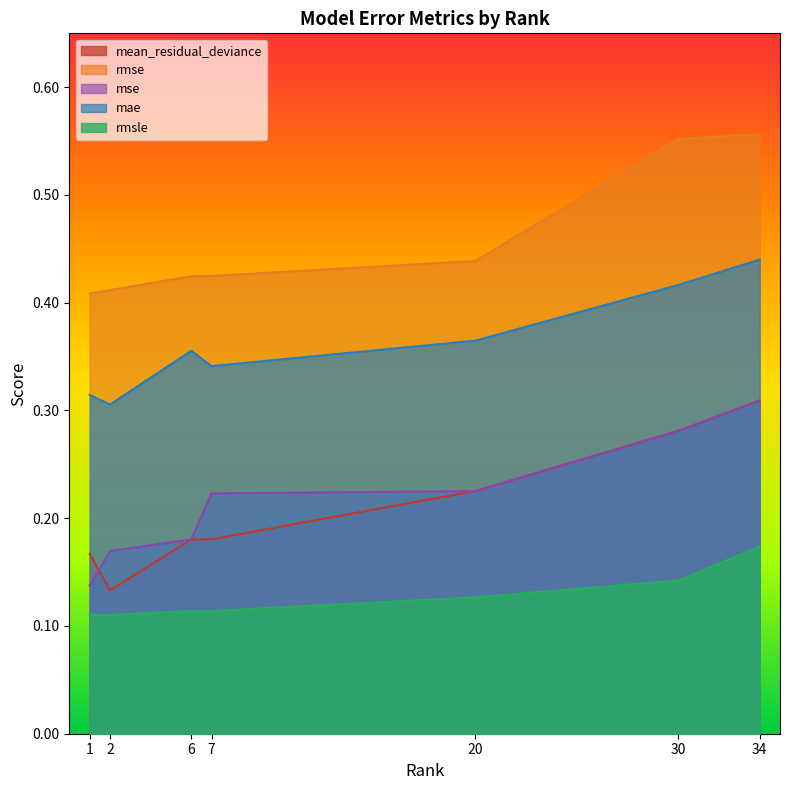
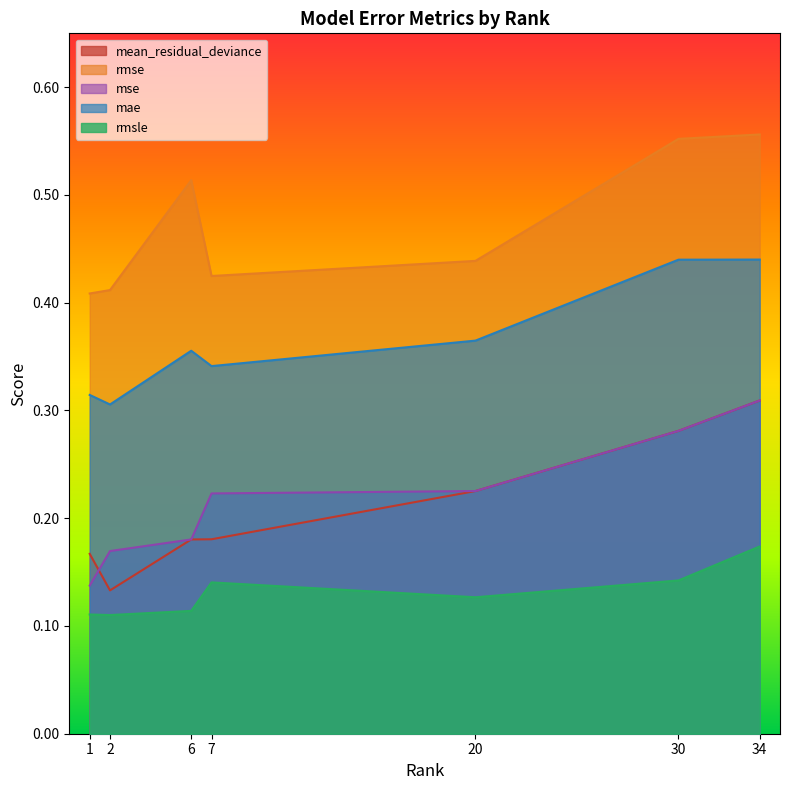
rmse, 6: 0.425 -> 0.514
rmsle, 7: 0.114 -> 0.140
mae, 30: 0.417 -> 0.440
